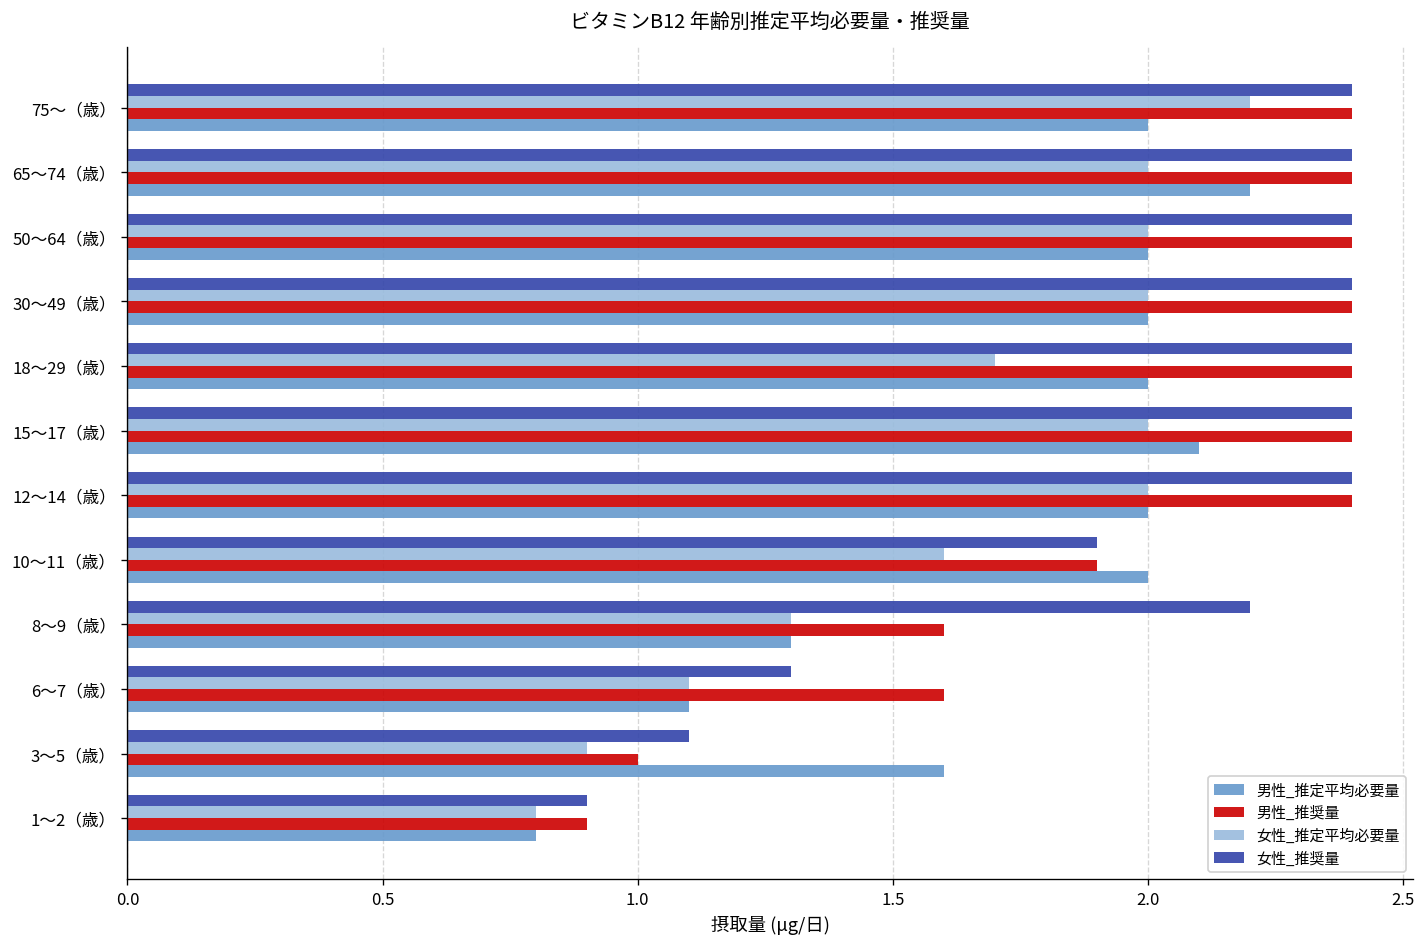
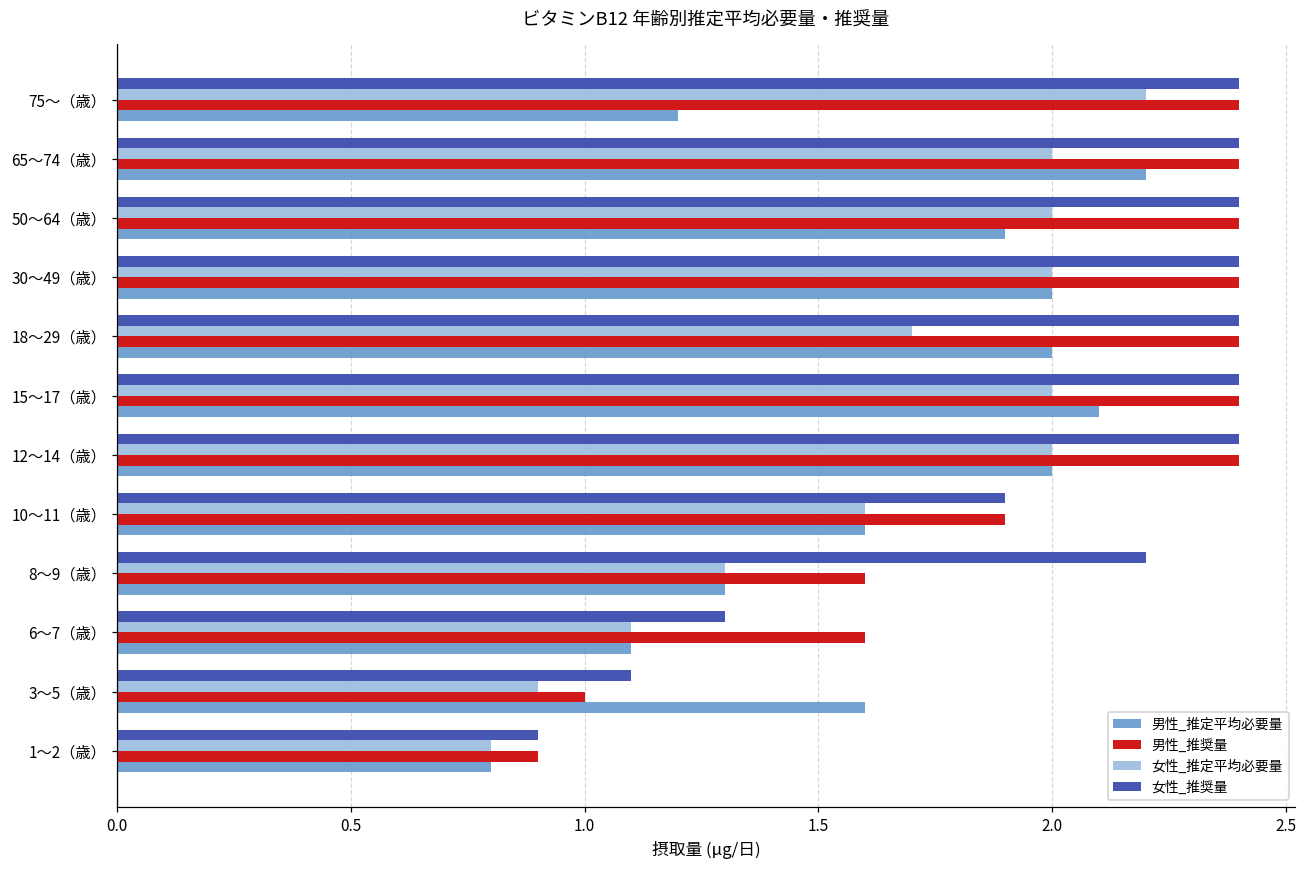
男性_推定平均必要量, 75〜（歳）: 2.0 -> 1.2
男性_推定平均必要量, 50〜64（歳）: 2.0 -> 1.9
男性_推定平均必要量, 10〜11（歳）: 2.0 -> 1.6
